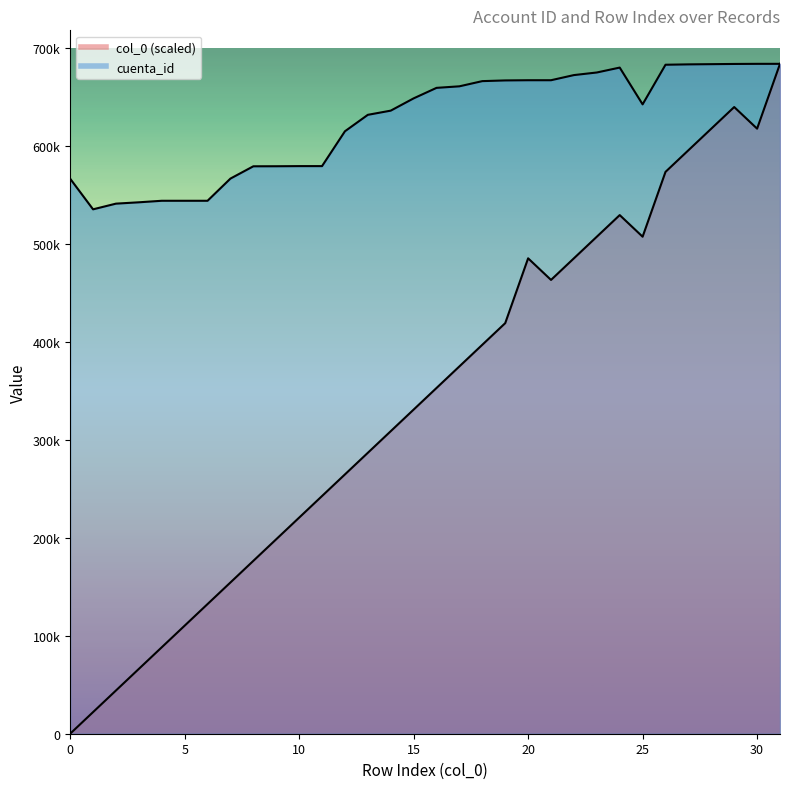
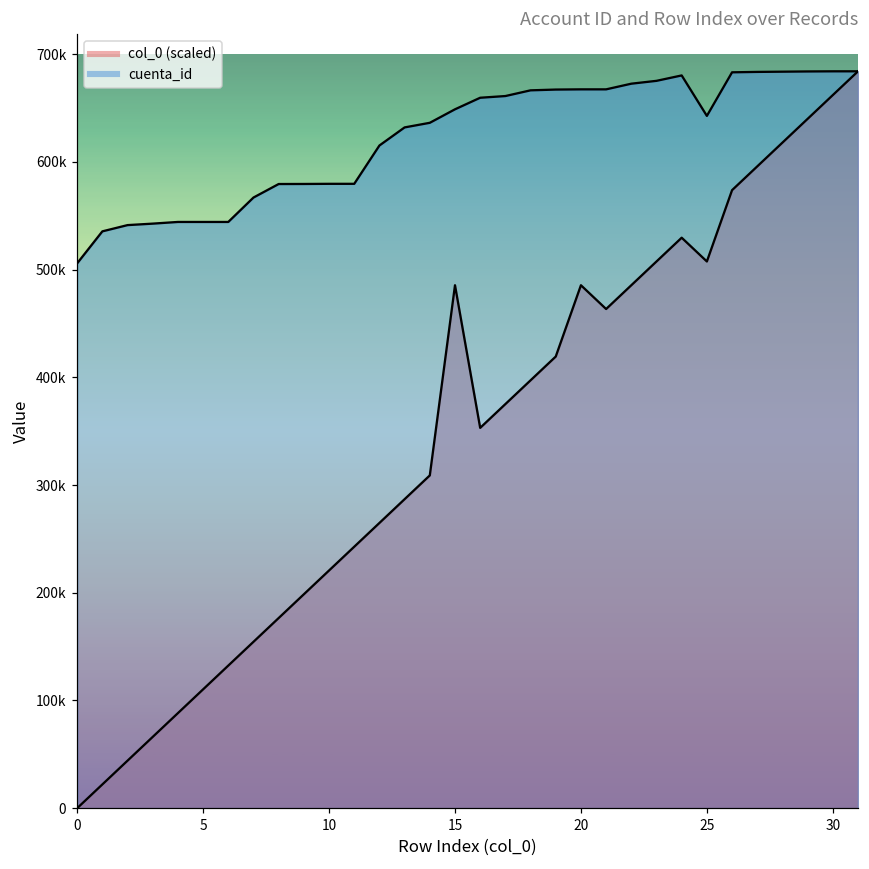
cuenta_id, 0: 570000 -> 510000
col_0 (scaled), 15: 330000 -> 490000
col_0 (scaled), 30: 620000 -> 660000
